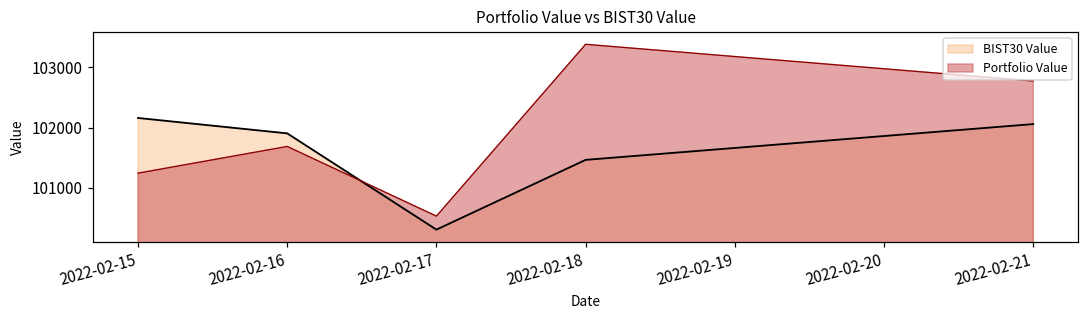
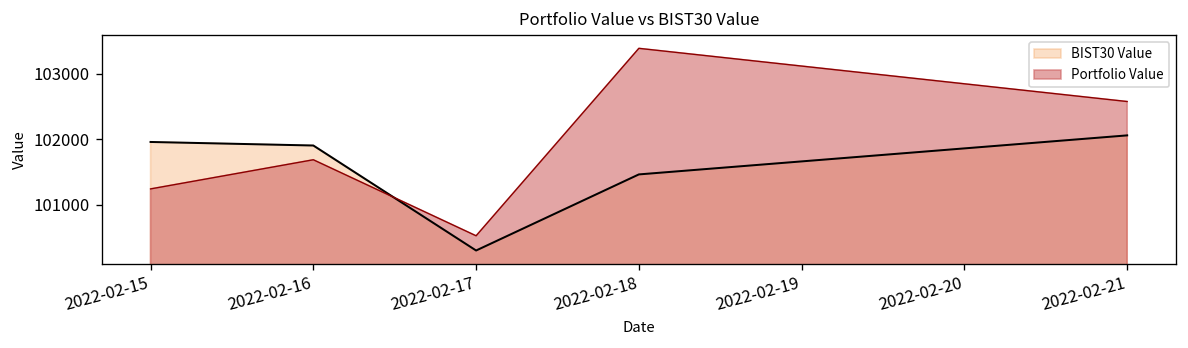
BIST30 Value, 2022-02-15: 102200 -> 102000
Portfolio Value, 2022-02-21: 102800 -> 102600
